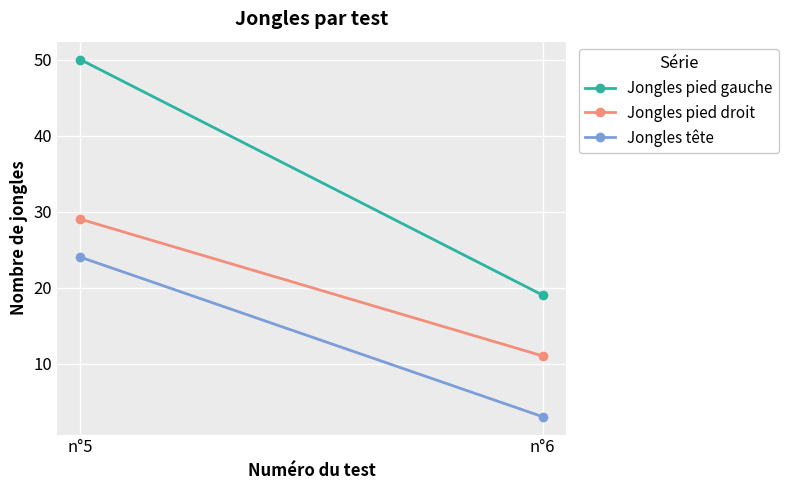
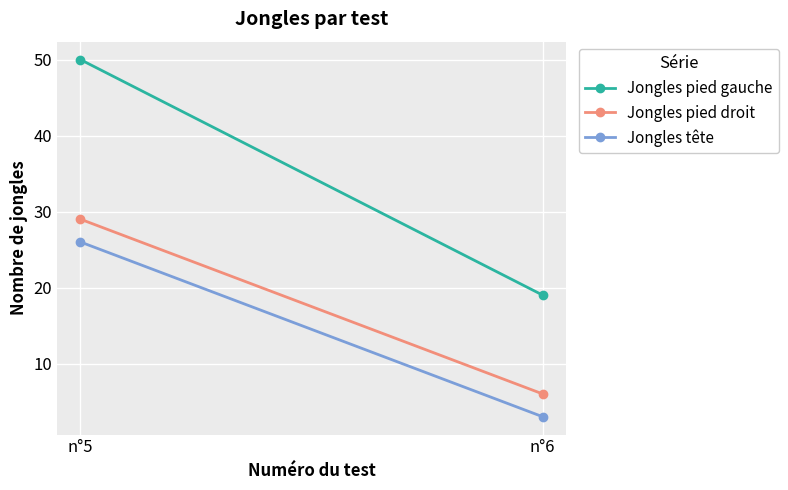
Jongles tête, n°5: 24 -> 26
Jongles pied droit, n°6: 11 -> 6
